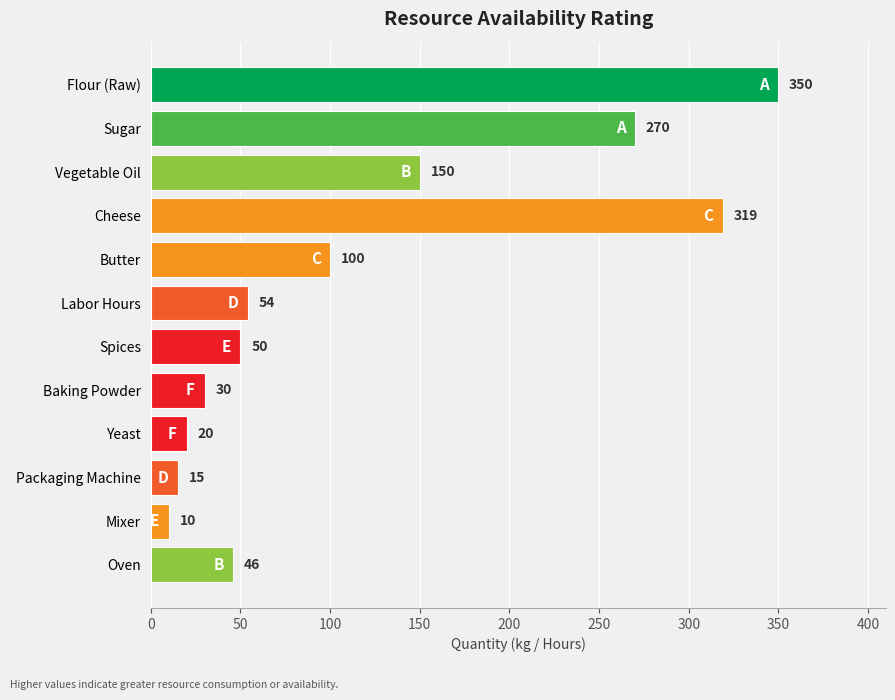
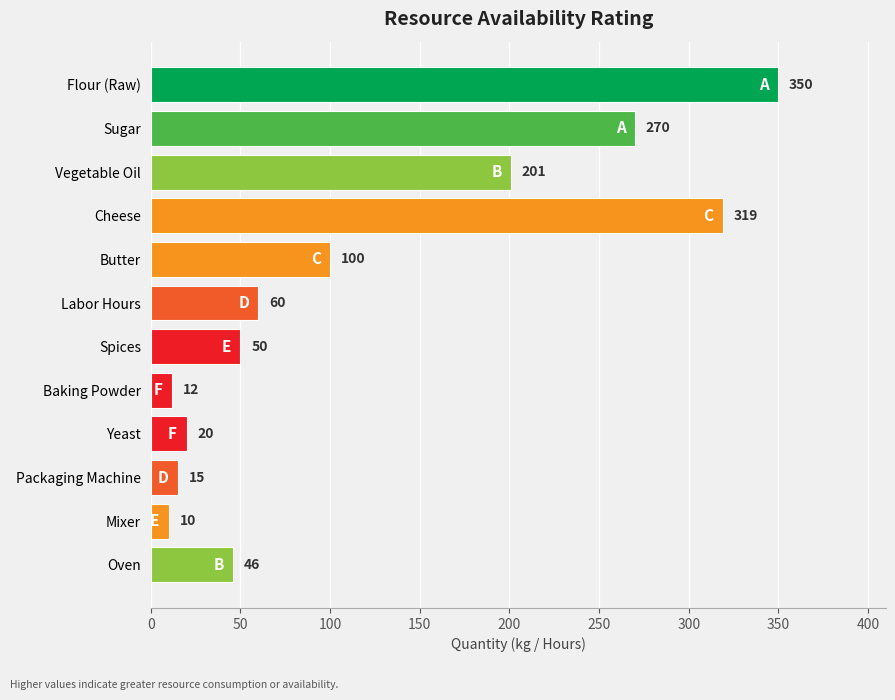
Vegetable Oil: 150 -> 201
Labor Hours: 54 -> 60
Baking Powder: 30 -> 12
